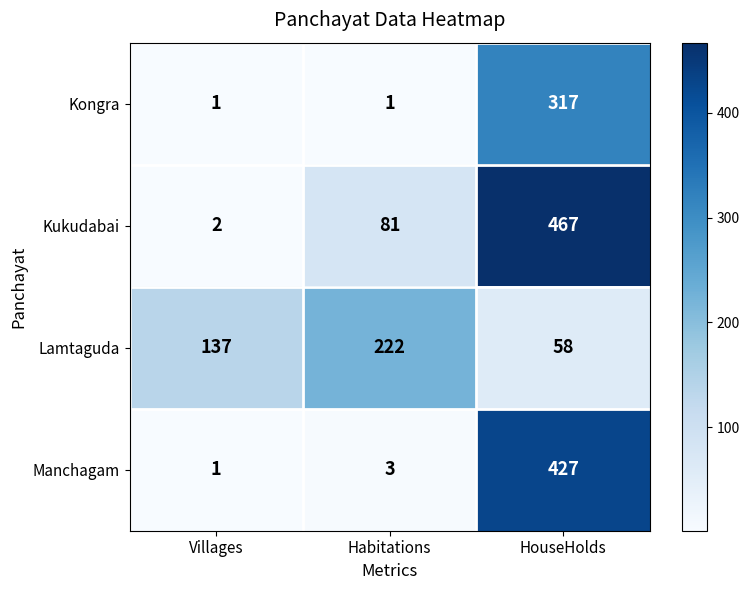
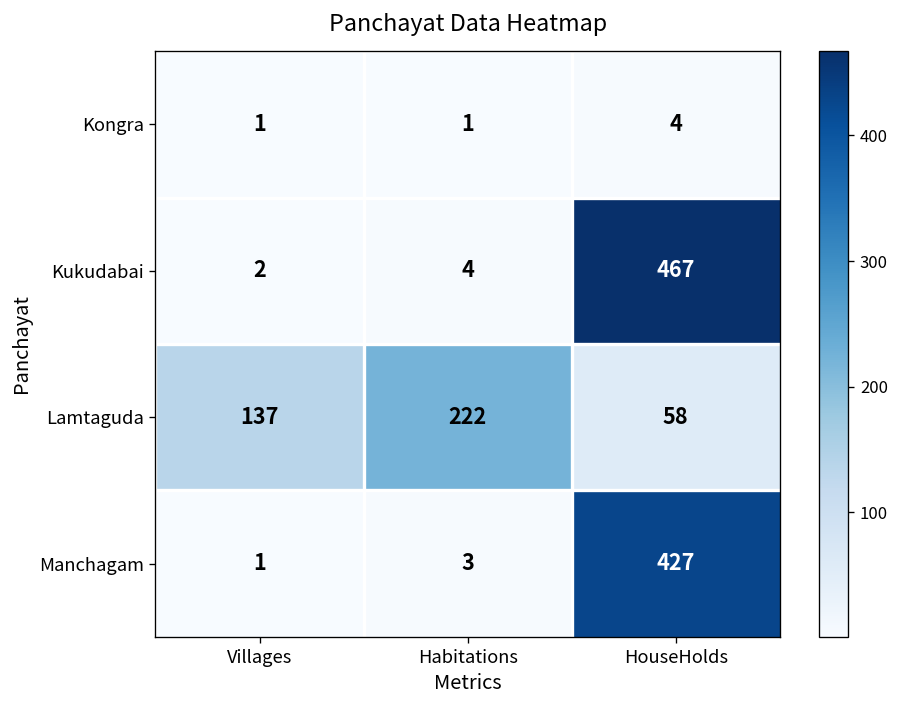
Kongra, HouseHolds: 317 -> 4
Kukudabai, Habitations: 81 -> 4
